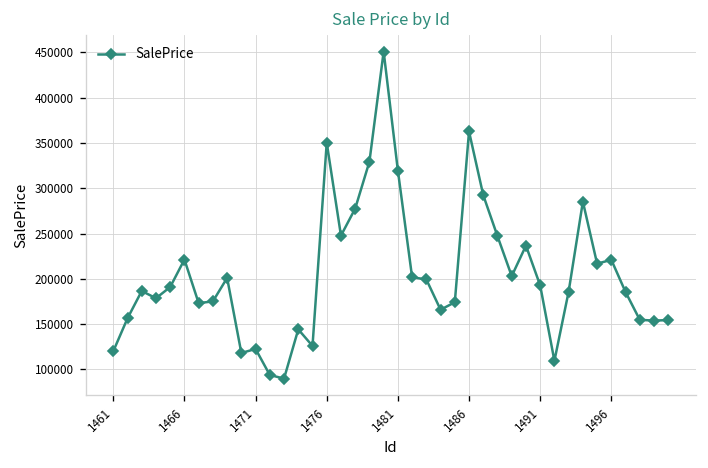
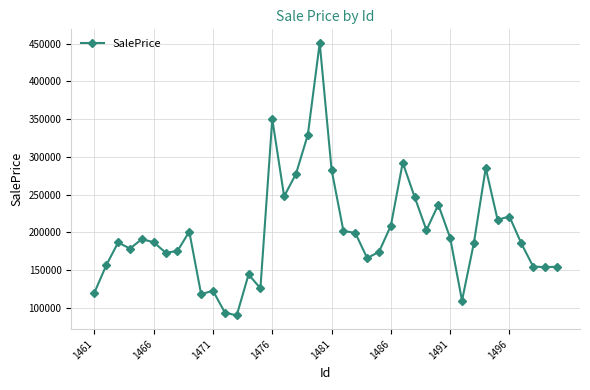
1466: 220000 -> 190000
1481: 320000 -> 280000
1486: 360000 -> 210000
